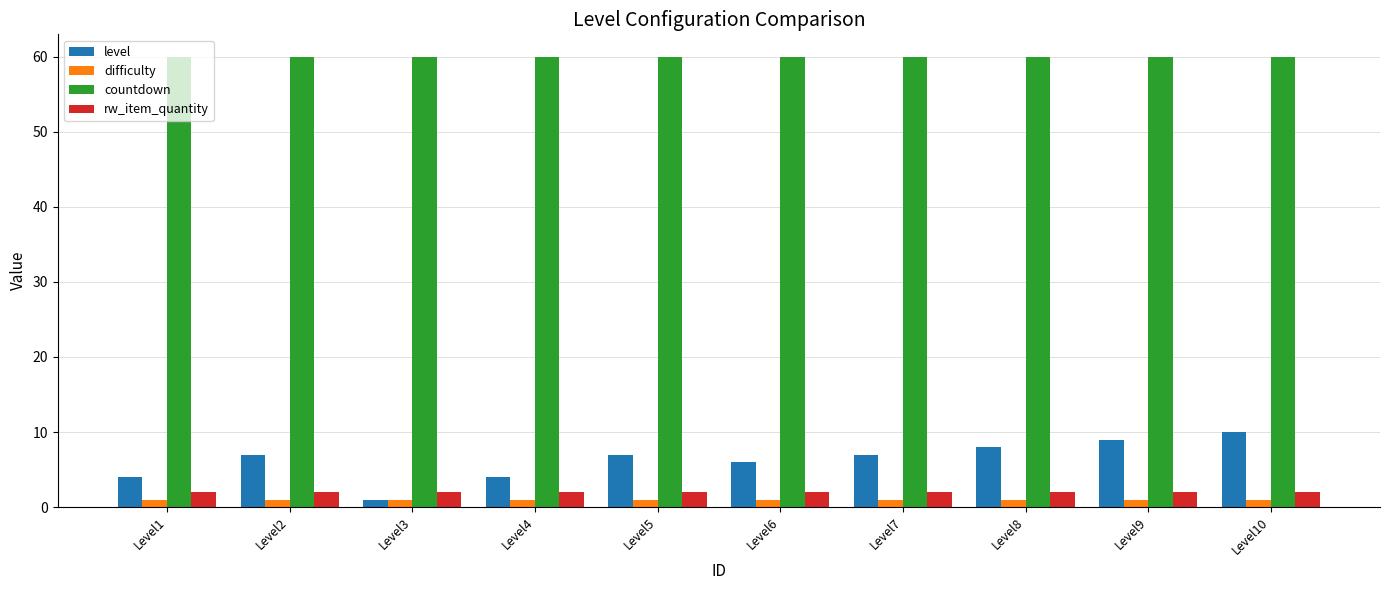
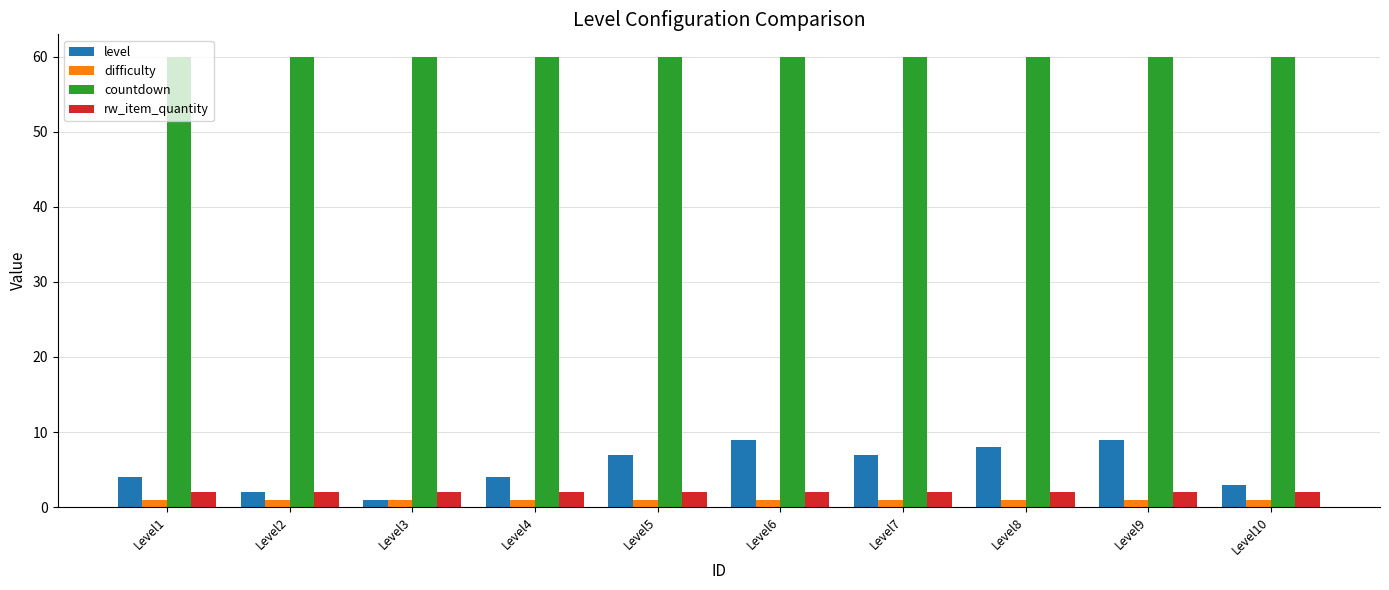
level, Level2: 7 -> 2
level, Level6: 6 -> 9
level, Level10: 10 -> 3
